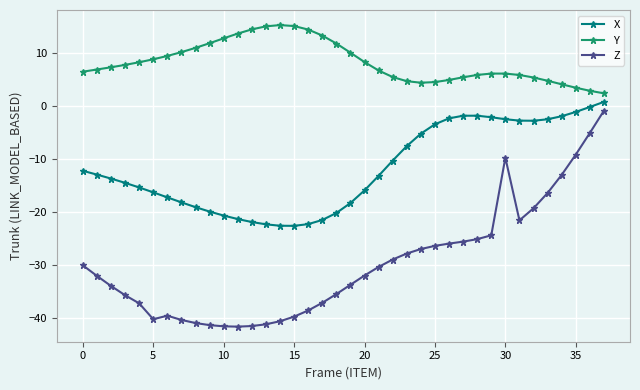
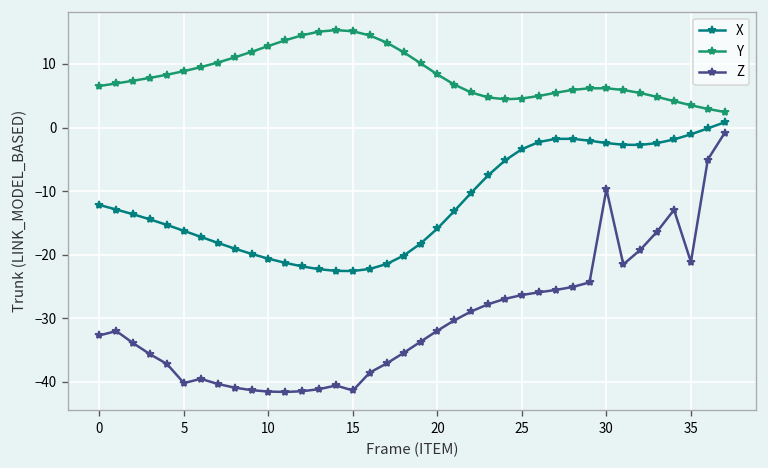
Z, 0: -30 -> -33
Z, 15: -40 -> -41
Z, 35: -9 -> -21
